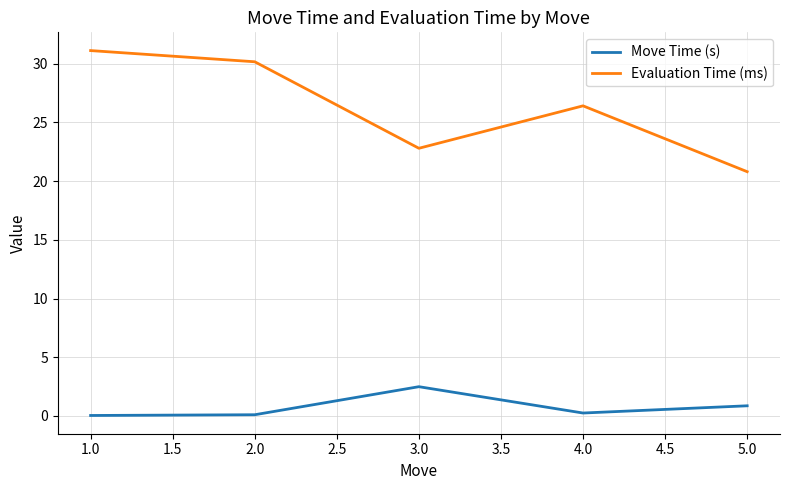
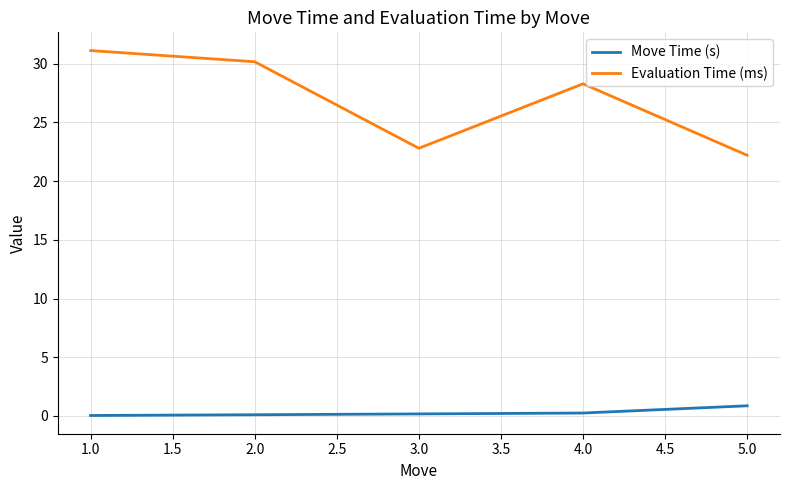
Move Time (s), 3.0: 2.5 -> 0.2
Evaluation Time (ms), 4.0: 26.4 -> 28.3
Evaluation Time (ms), 5.0: 20.8 -> 22.2
